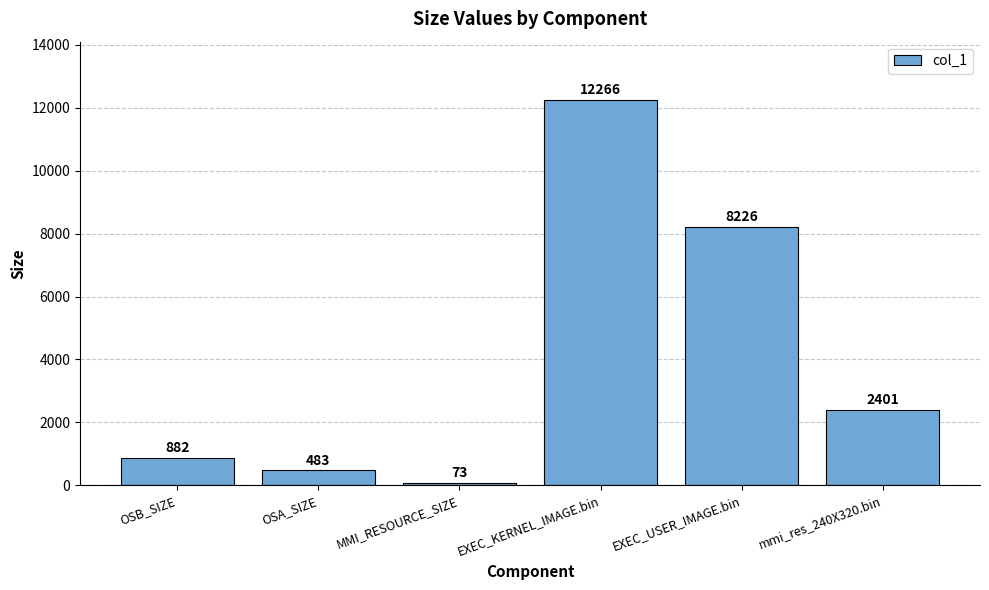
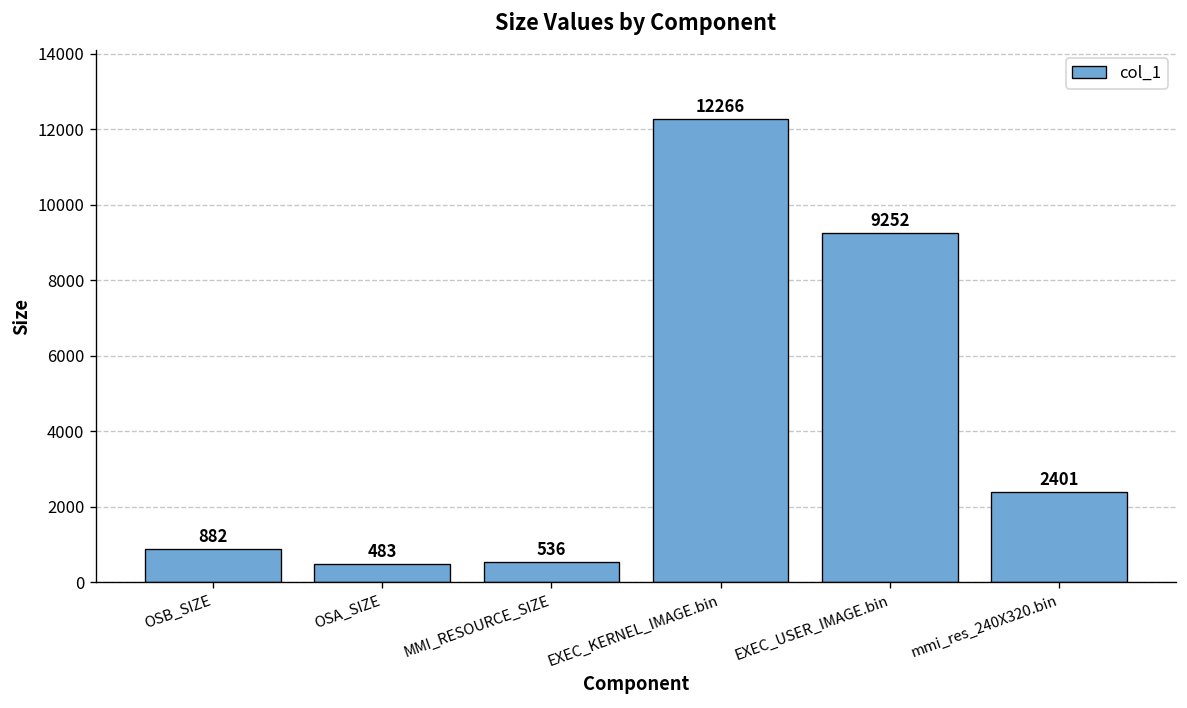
MMI_RESOURCE_SIZE: 73 -> 536
EXEC_USER_IMAGE.bin: 8226 -> 9252
